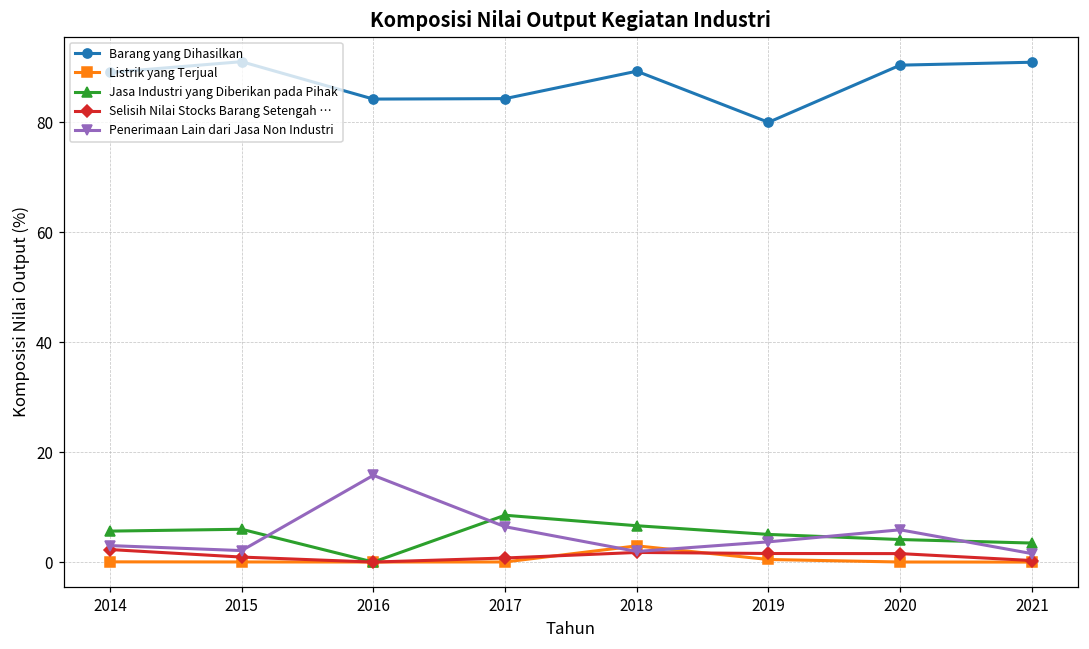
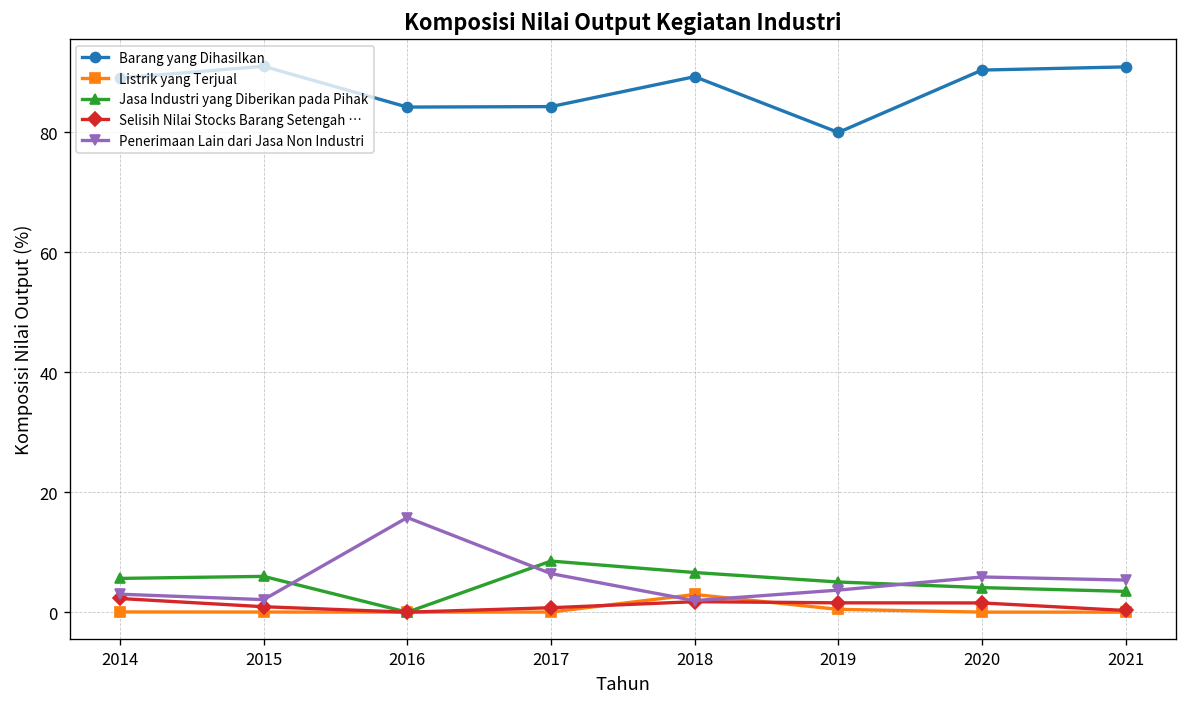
Penerimaan Lain dari Jasa Non Industri, 2021: 2 -> 5
